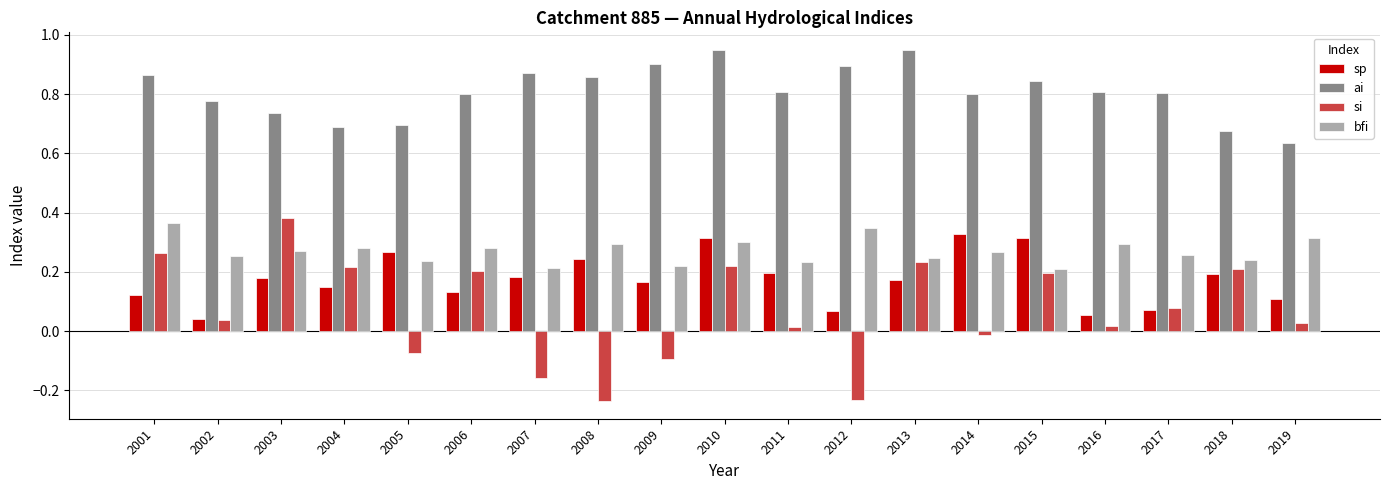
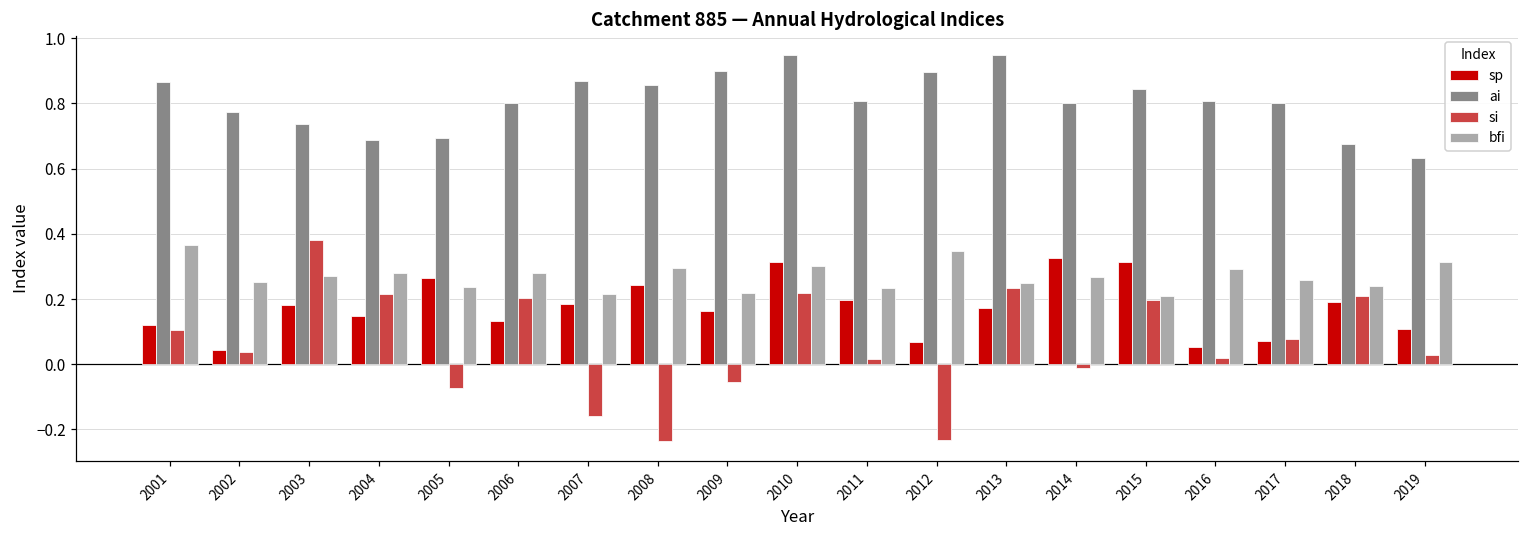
si, 2001: 0.26 -> 0.10
si, 2009: -0.09 -> -0.05
